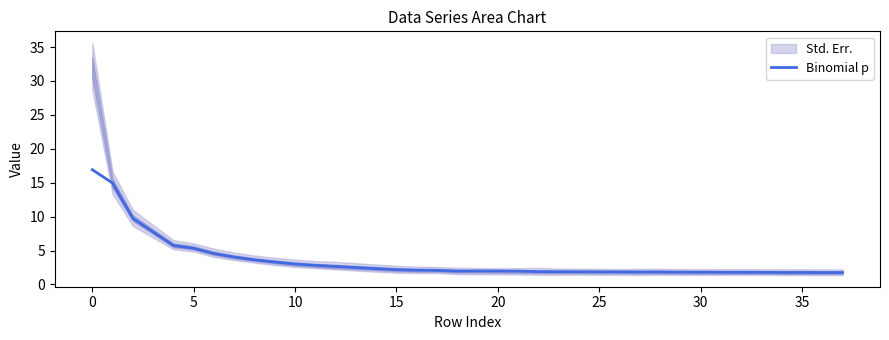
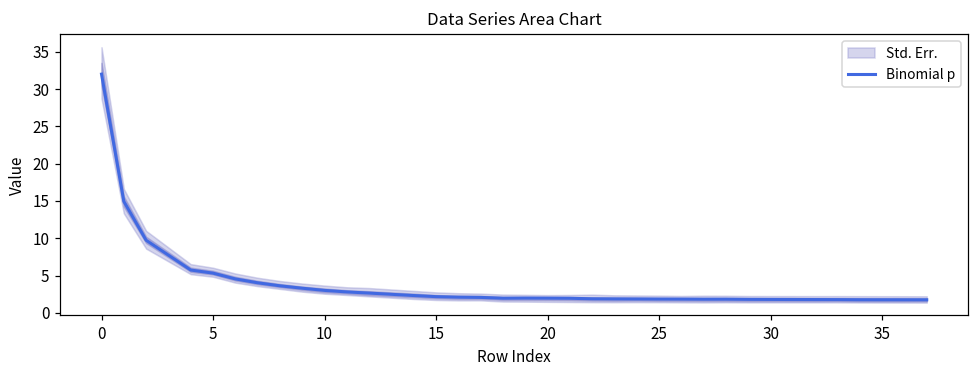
Binomial p, 0: 17 -> 32
